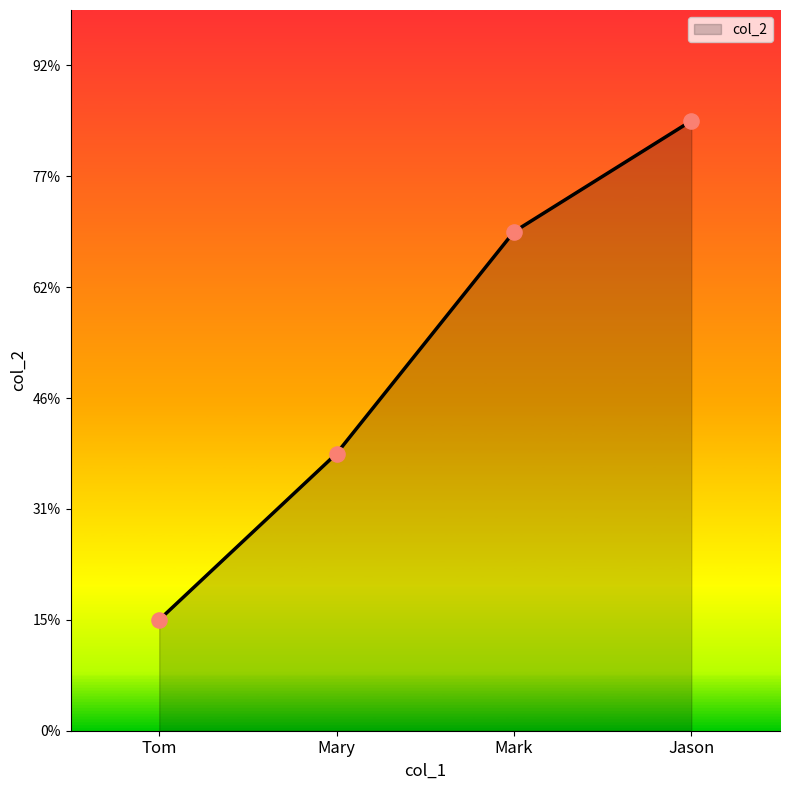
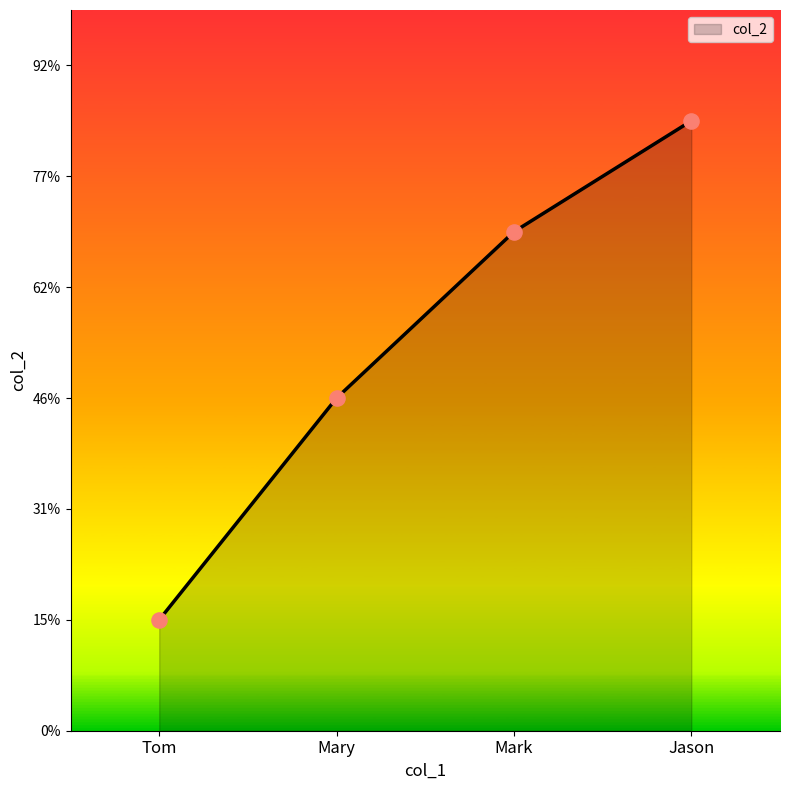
Mary: 38% -> 46%
